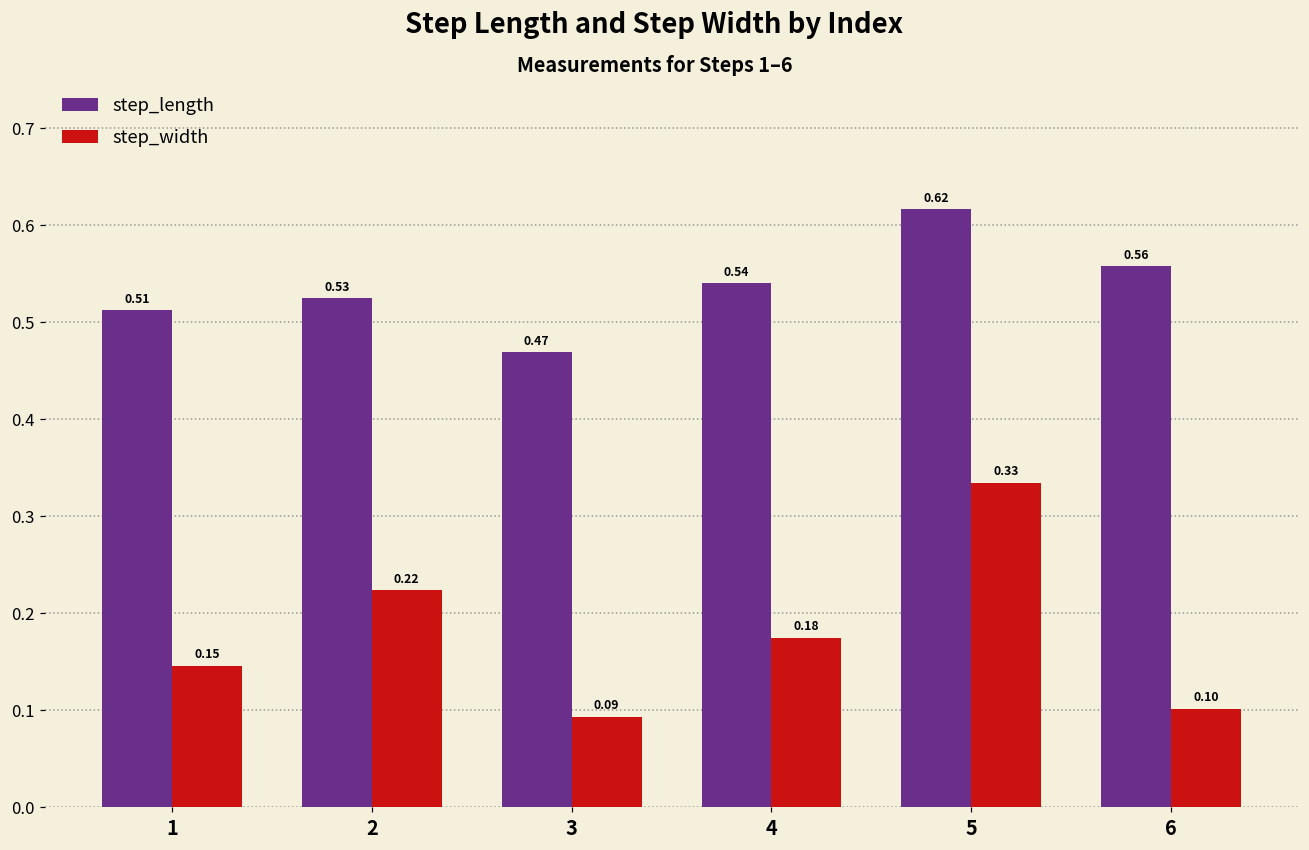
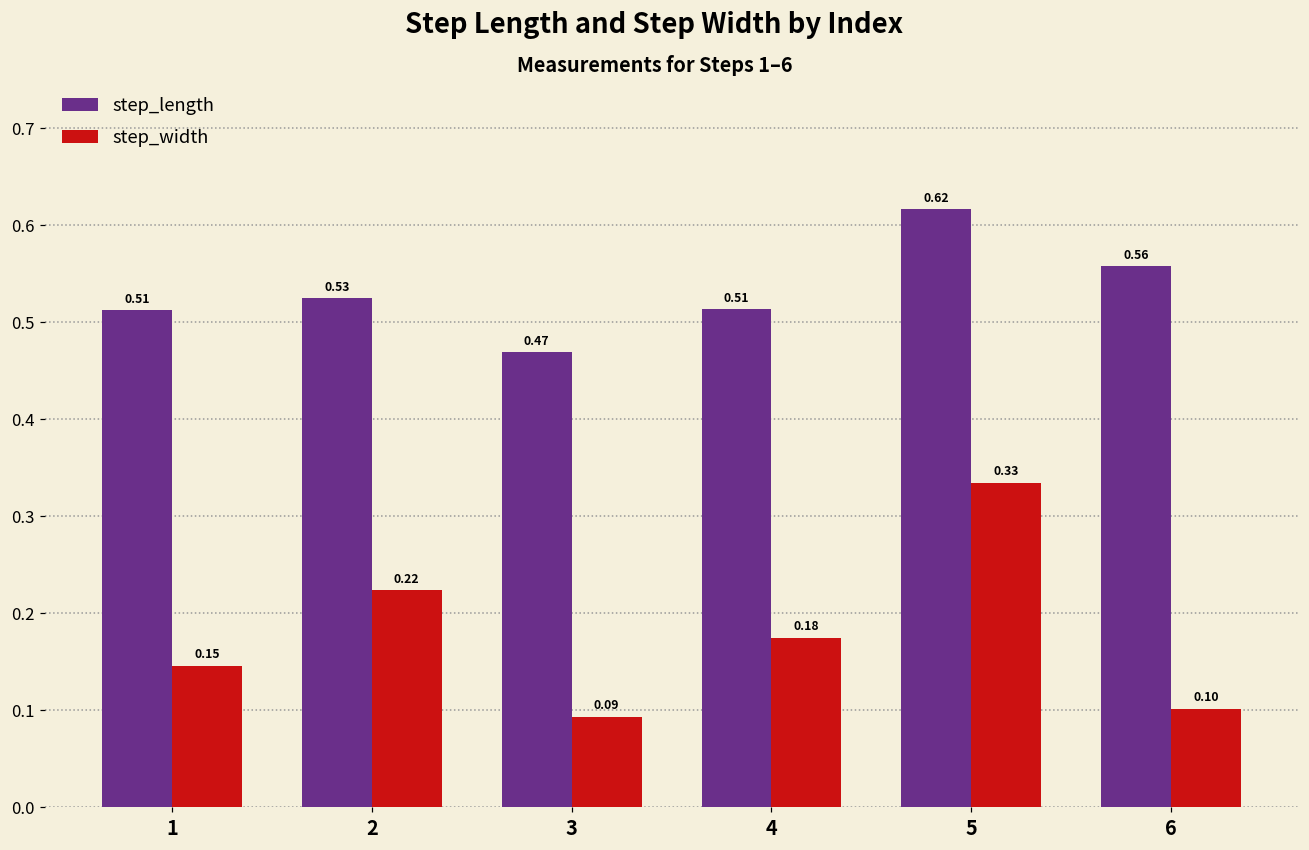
step_length, 4: 0.54 -> 0.51
